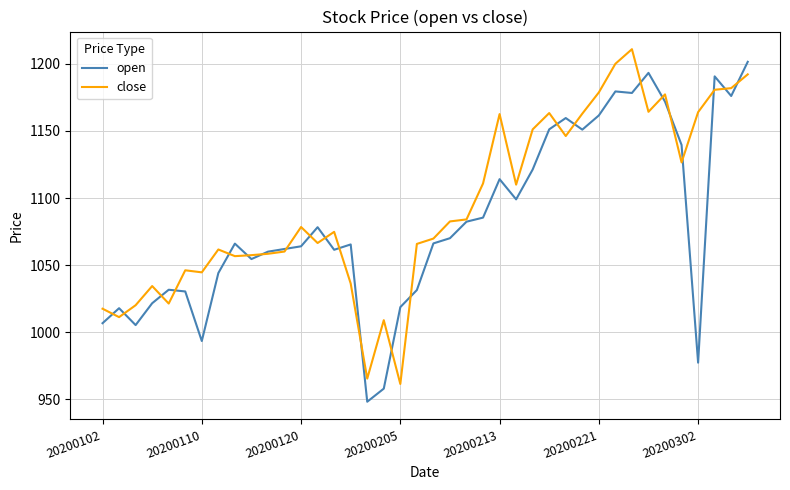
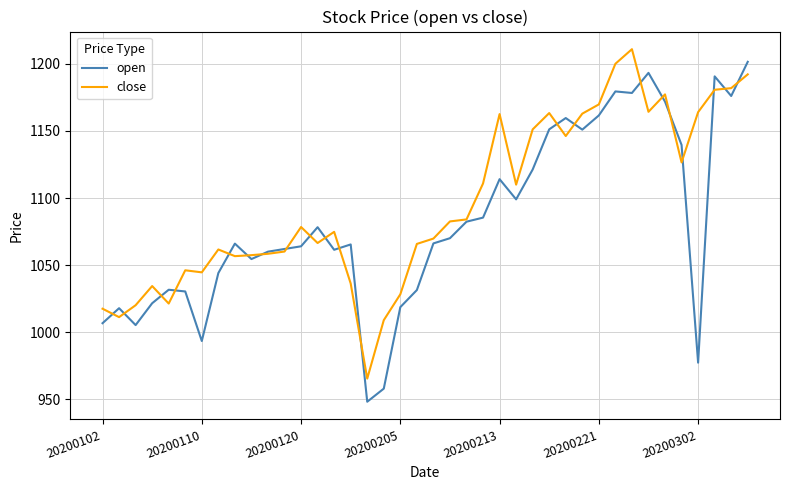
close, 20200205: 961 -> 1028
close, 20200221: 1179 -> 1170
